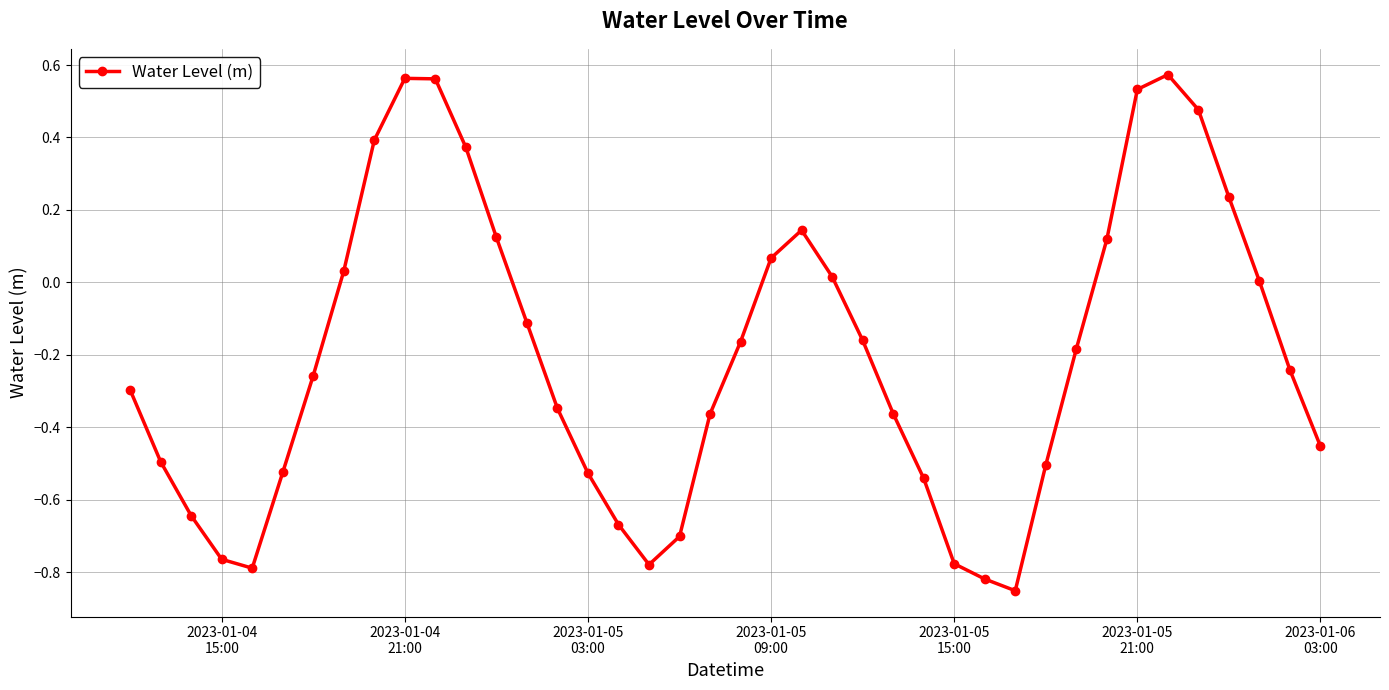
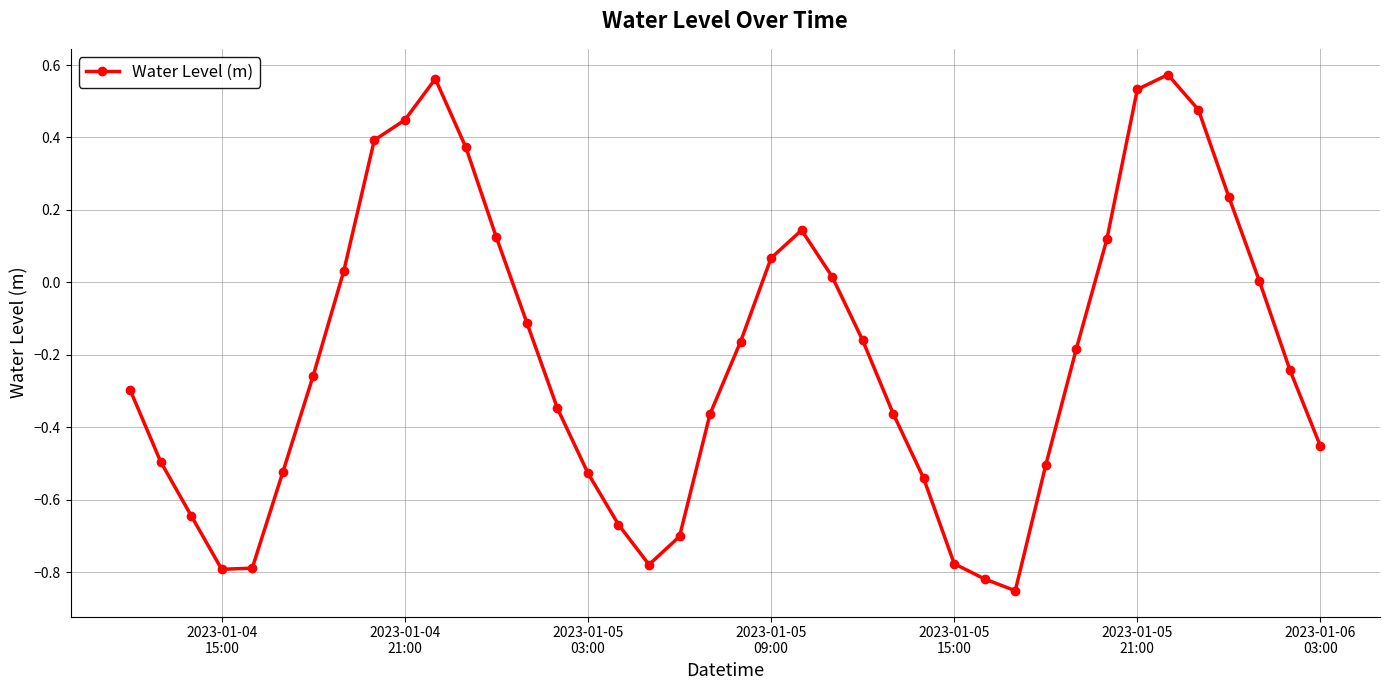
2023-01-04 15:00: -0.76 -> -0.79
2023-01-04 21:00: 0.56 -> 0.45
